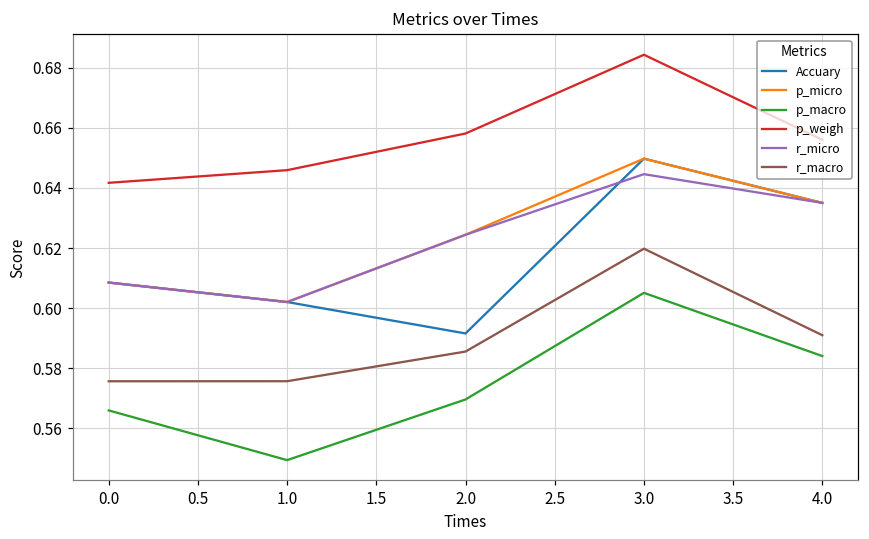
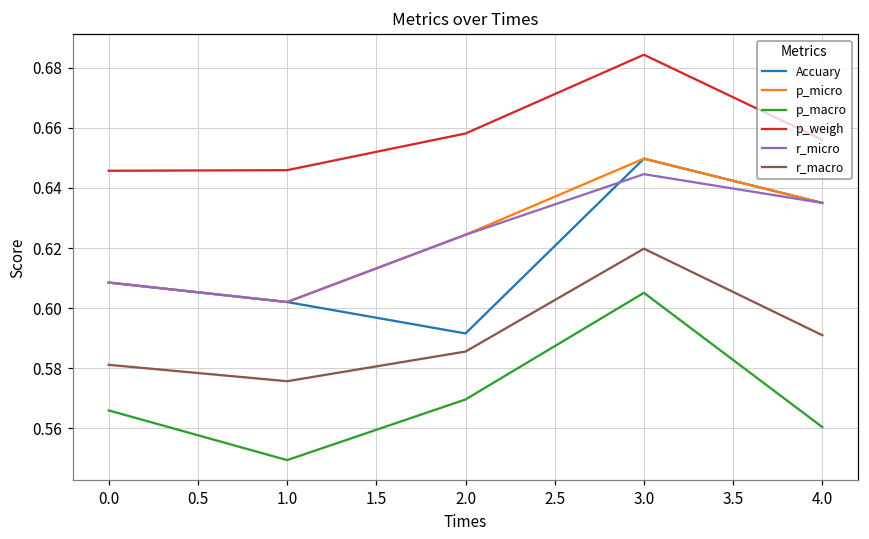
p_weigh, 0.0: 0.642 -> 0.646
r_macro, 0.0: 0.576 -> 0.581
p_macro, 4.0: 0.584 -> 0.560
